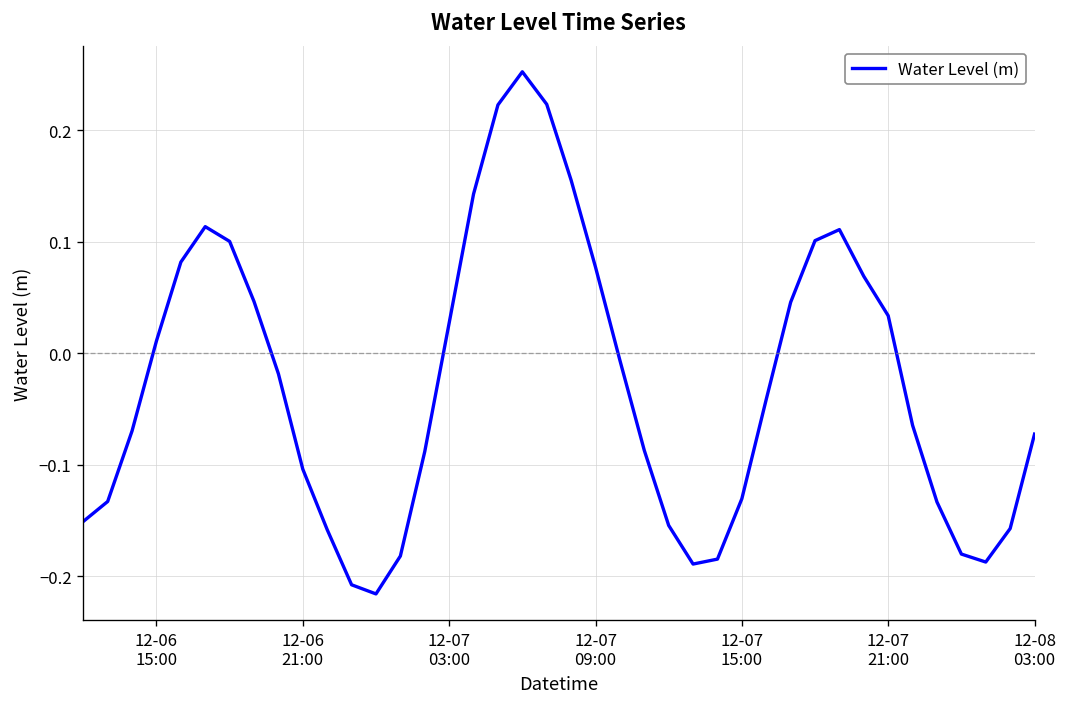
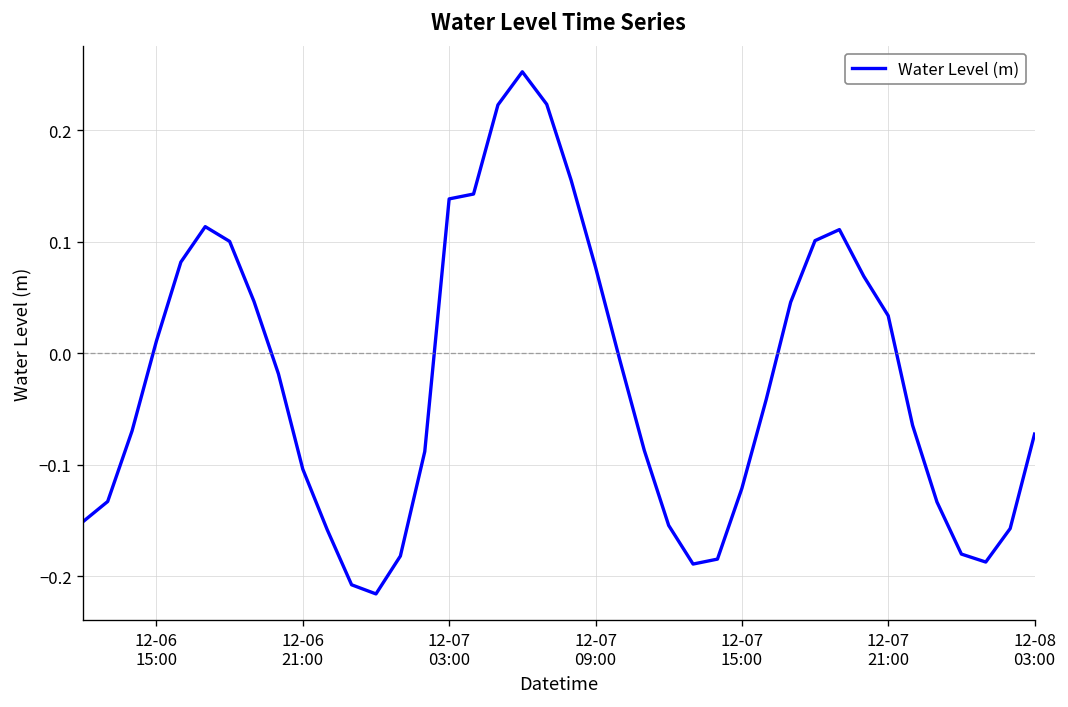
12-07 03:00: 0.03 -> 0.14
12-07 15:00: -0.13 -> -0.12
